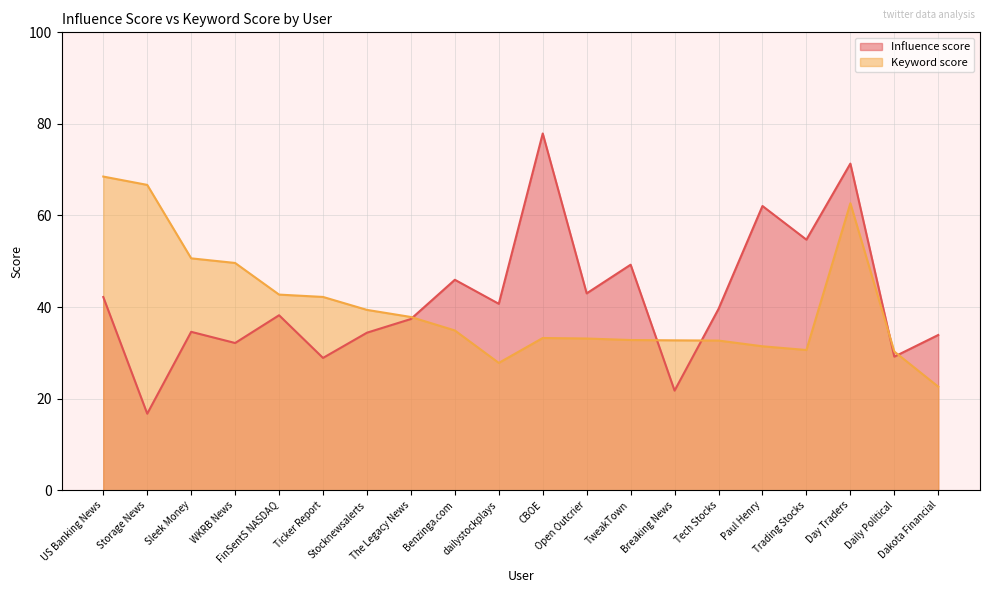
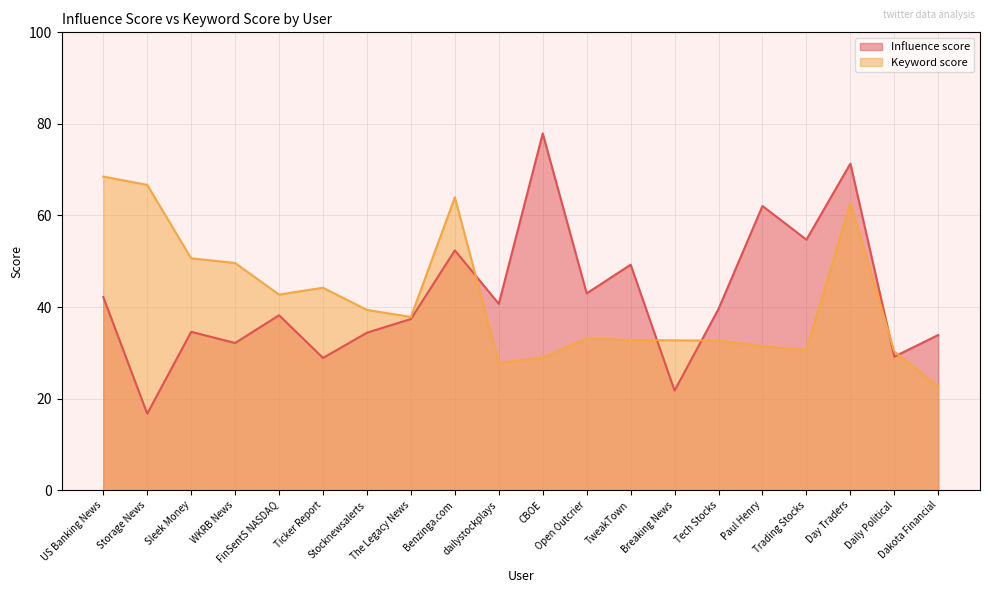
Keyword score, Ticker Report: 42 -> 44
Influence score, Benzinga.com: 46 -> 52
Keyword score, Benzinga.com: 35 -> 64
Keyword score, CBOE: 33 -> 29
